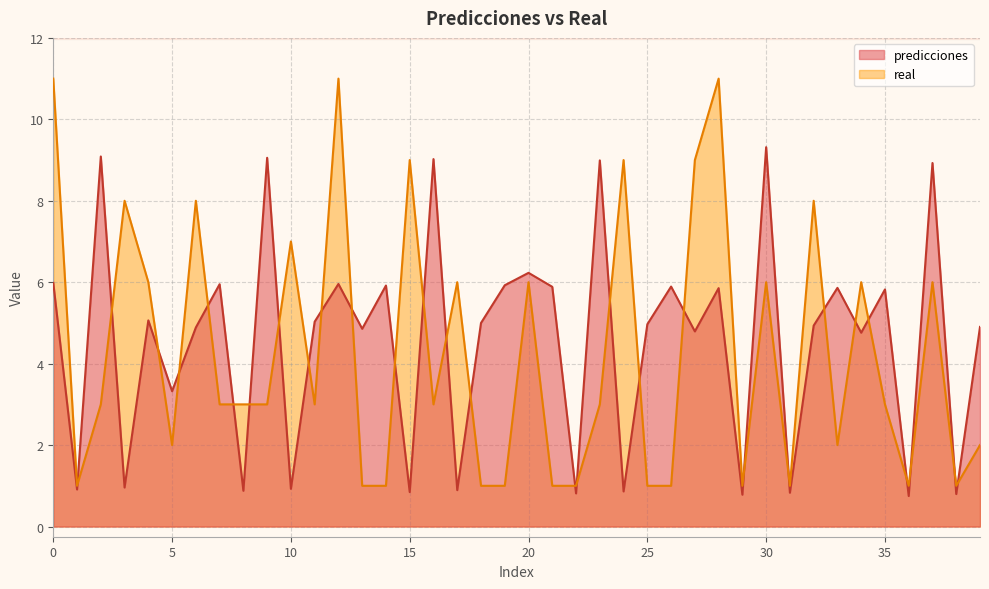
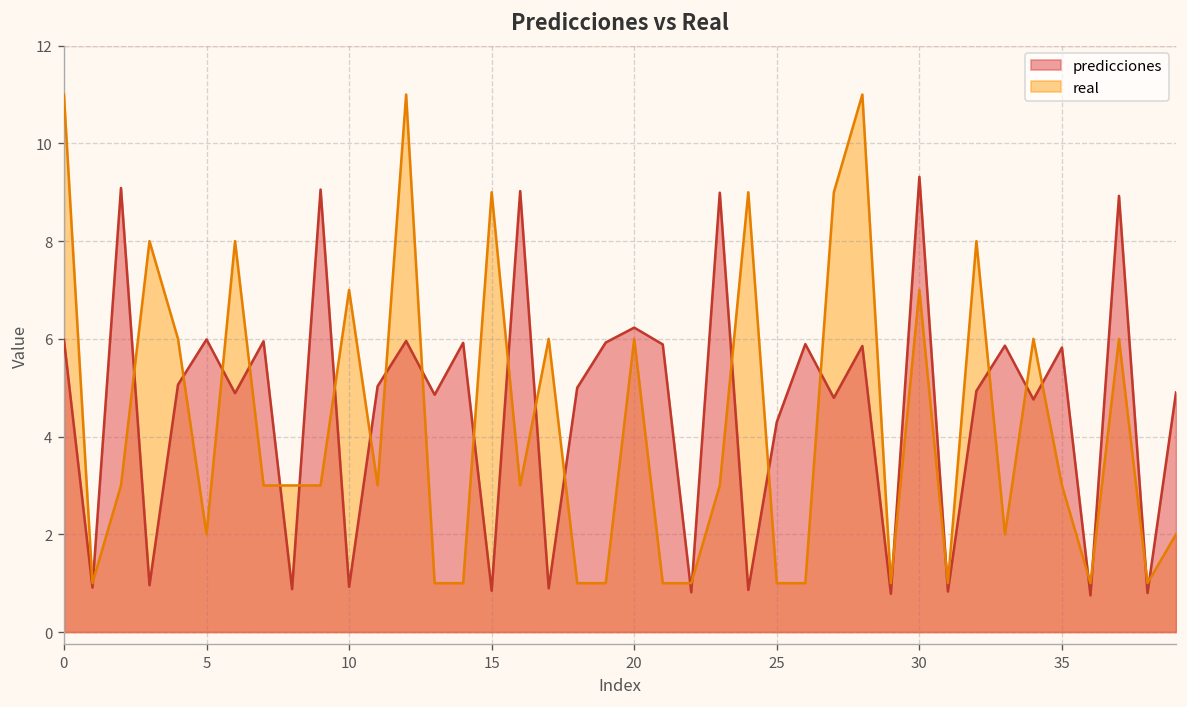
predicciones, 5: 3.3 -> 6.0
predicciones, 25: 5.0 -> 4.3
real, 30: 6 -> 7
